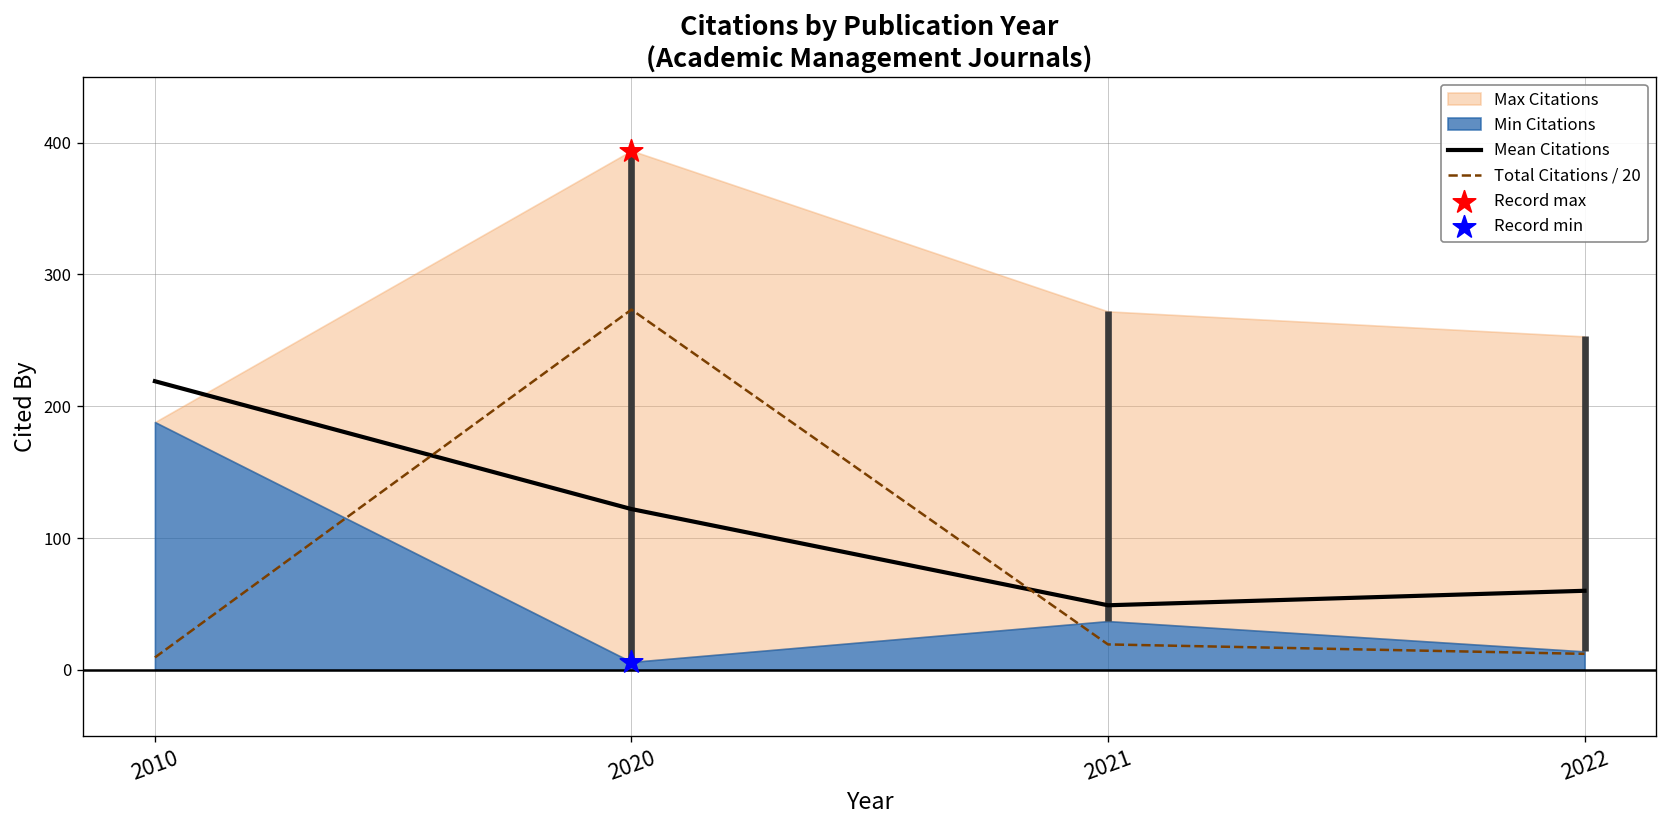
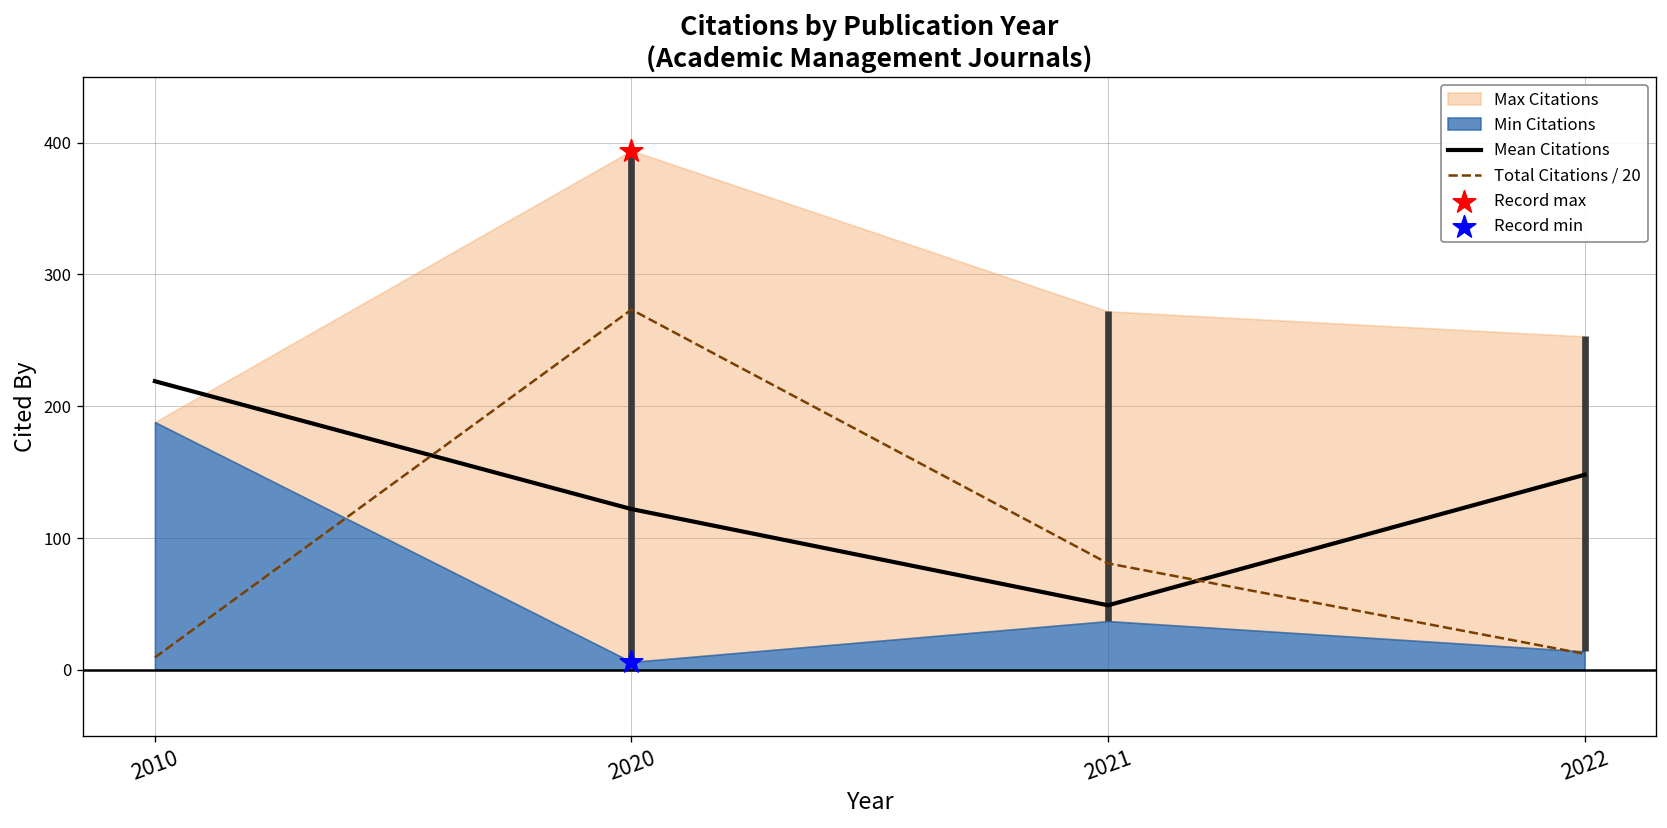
Total Citations / 20, 2021: 19 -> 81
Mean Citations, 2022: 60 -> 148
